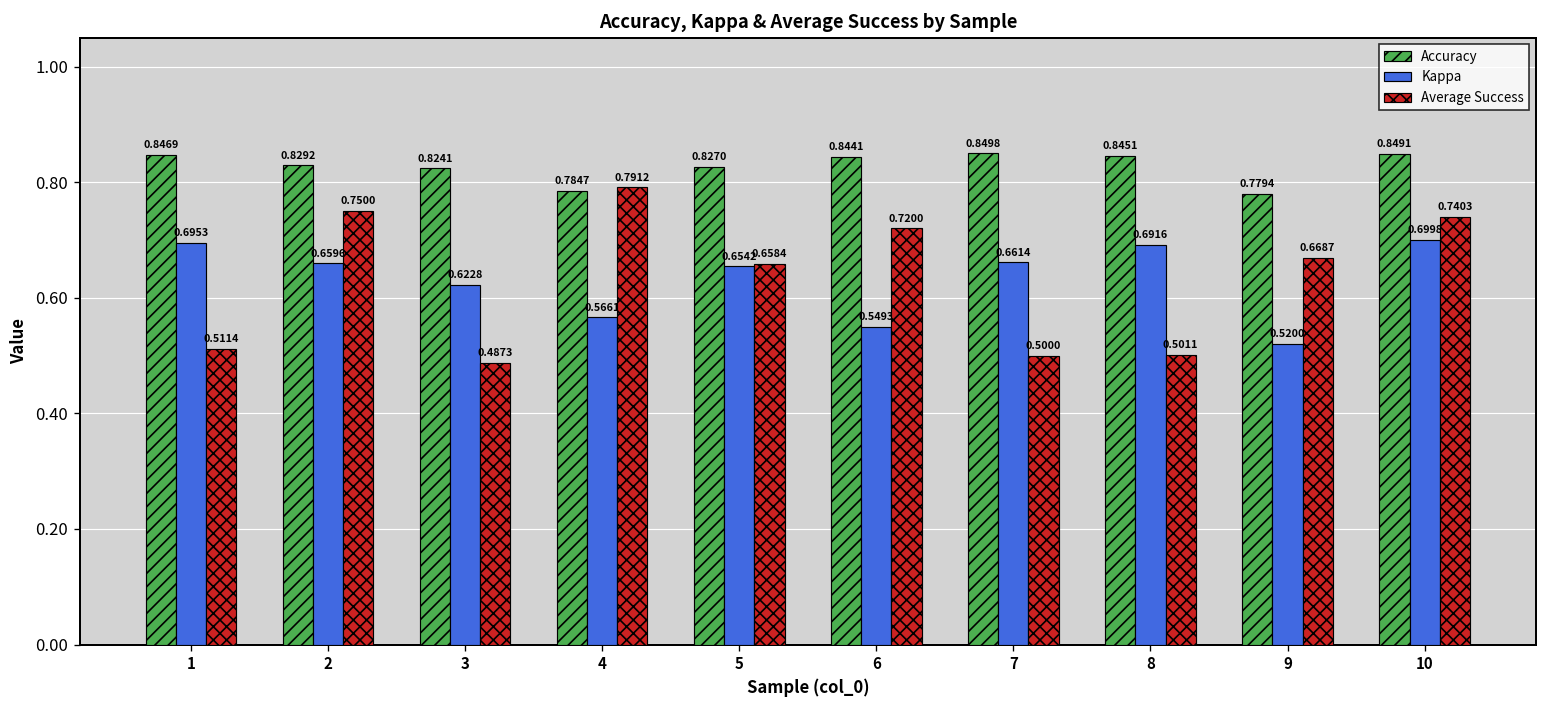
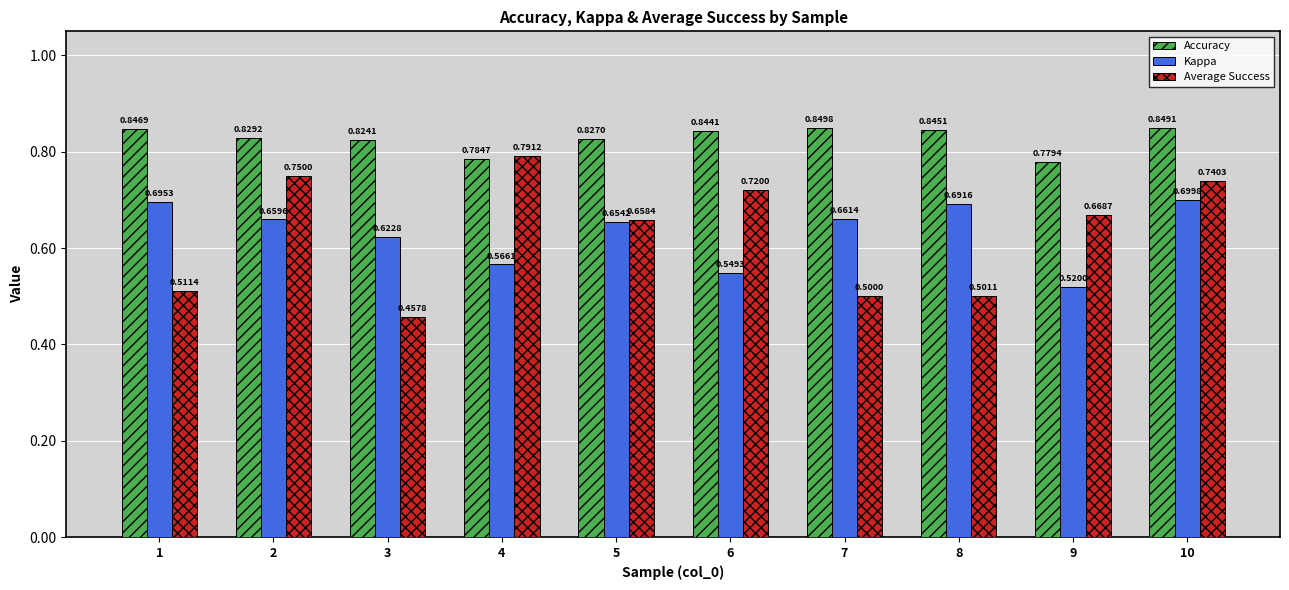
Average Success, 3: 0.4873 -> 0.4578
